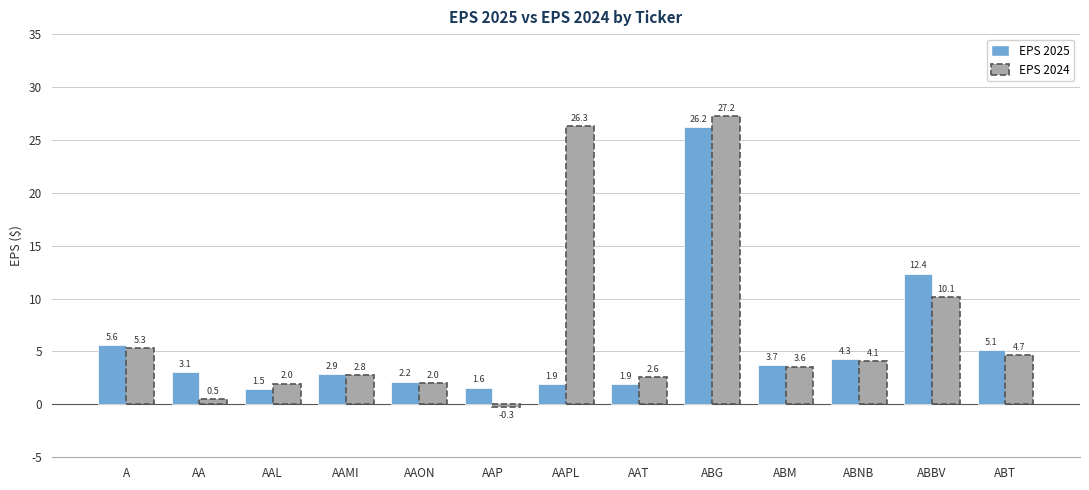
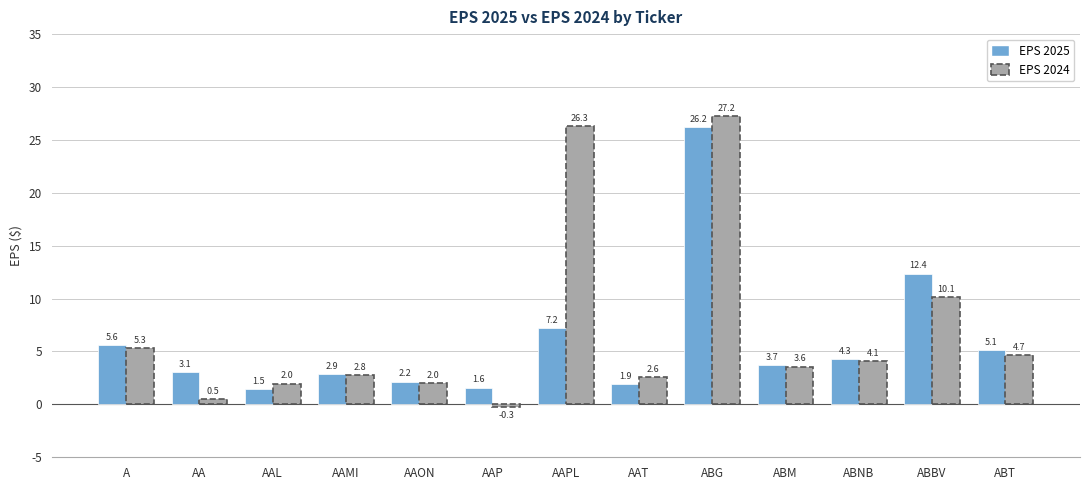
EPS 2025, AAPL: 1.9 -> 7.2
